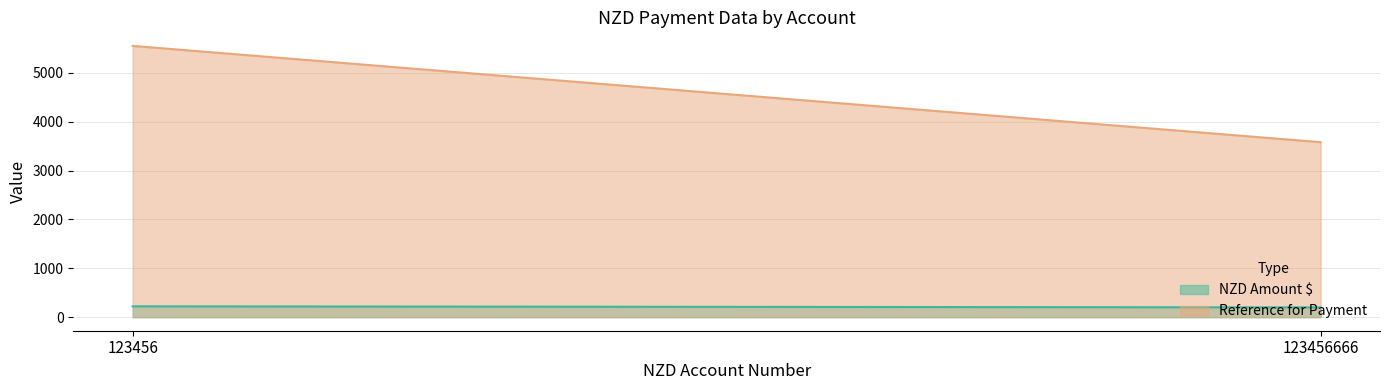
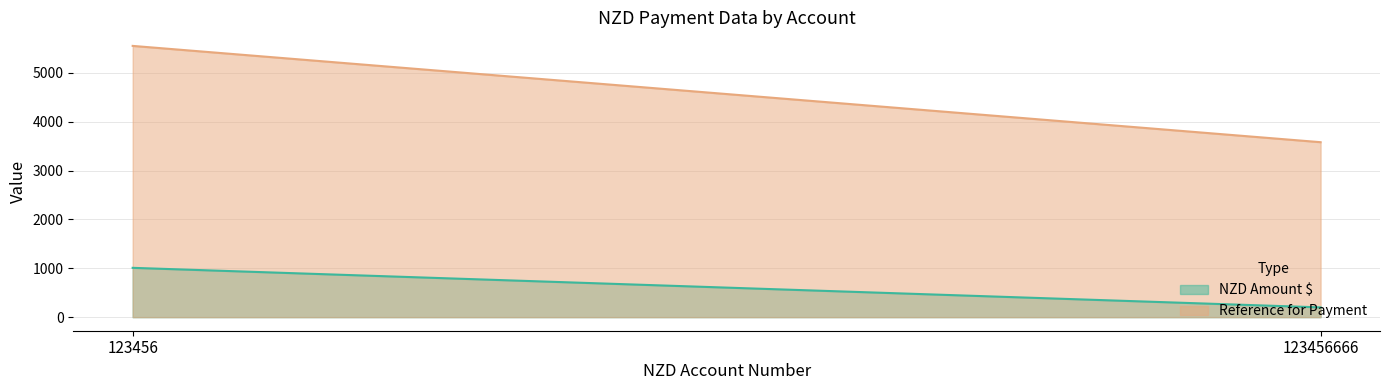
NZD Amount $, 123456: 200 -> 1000
